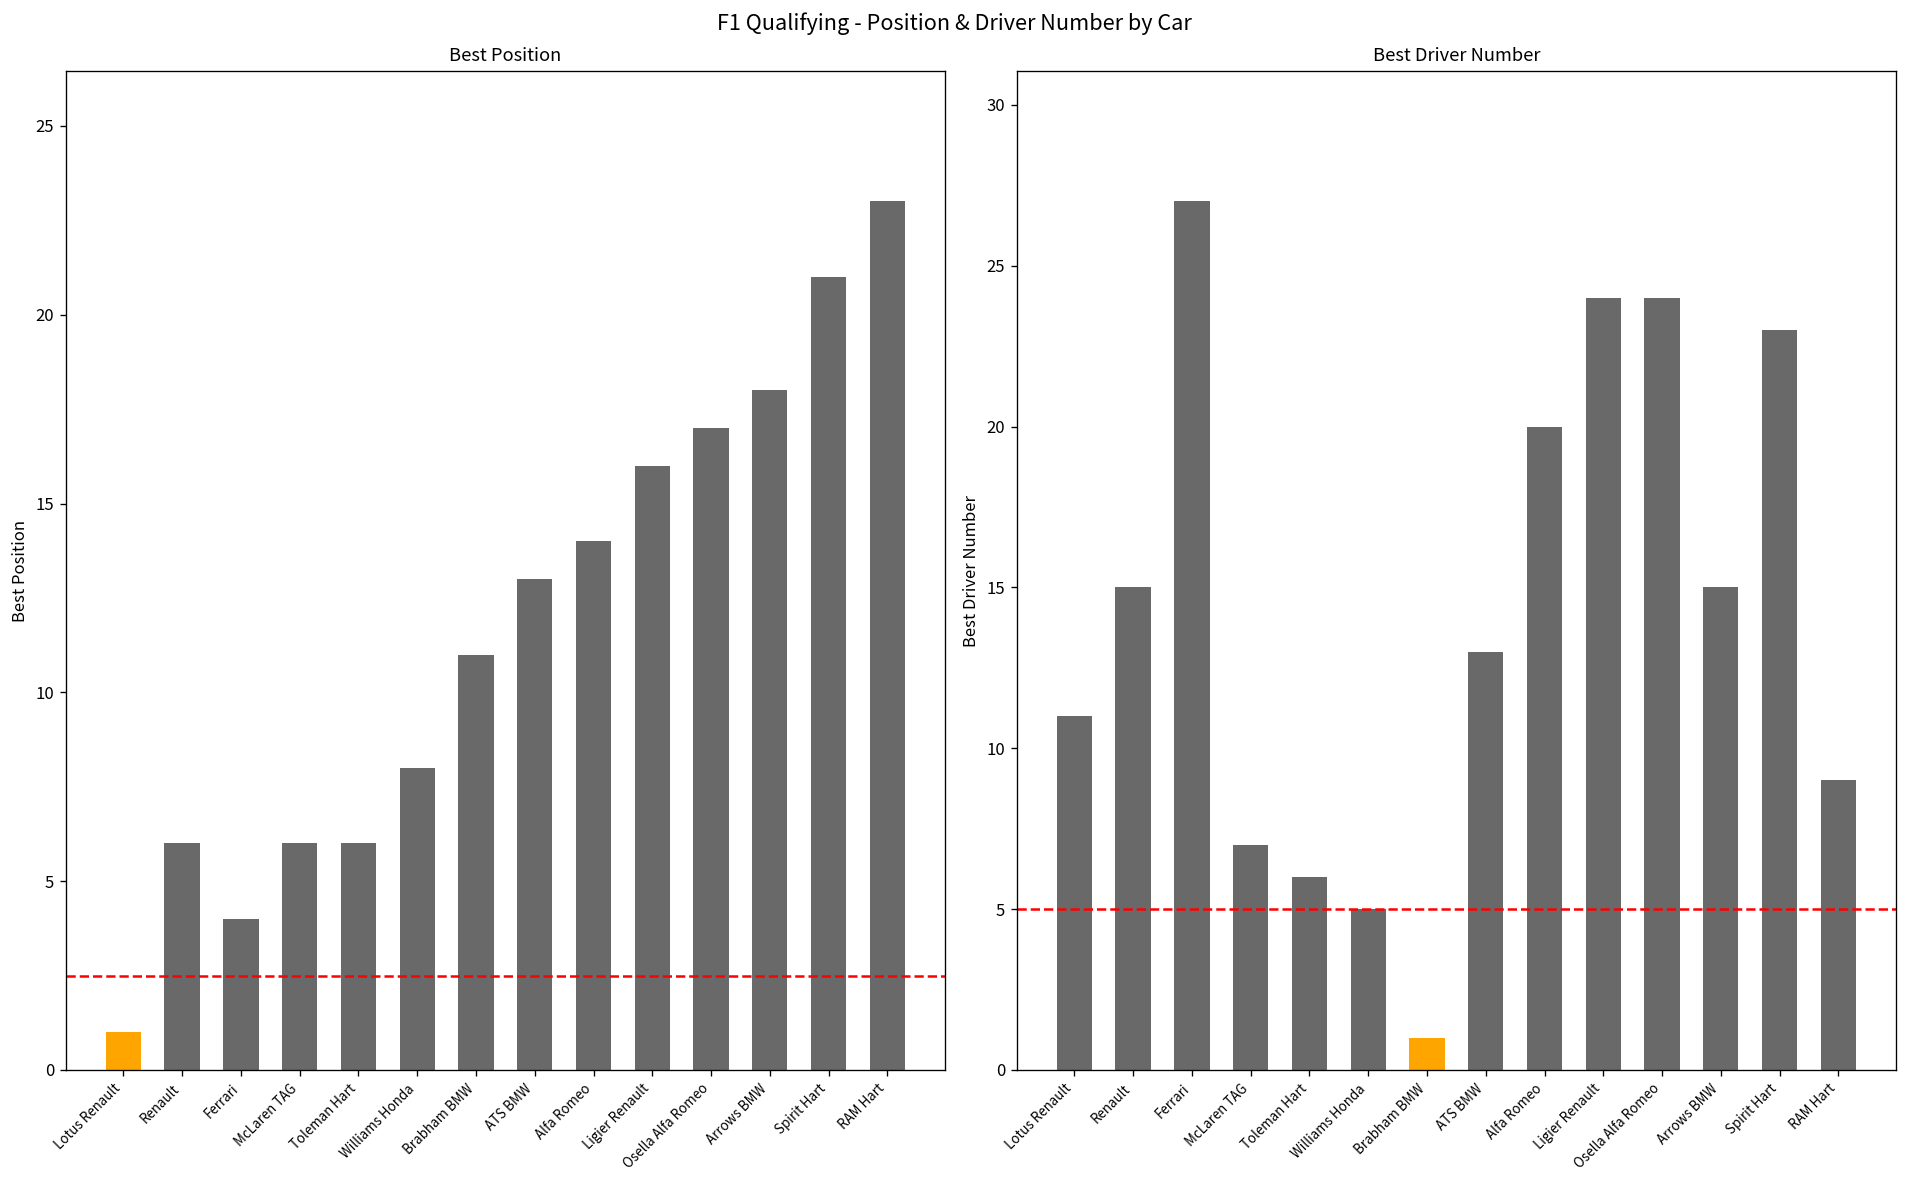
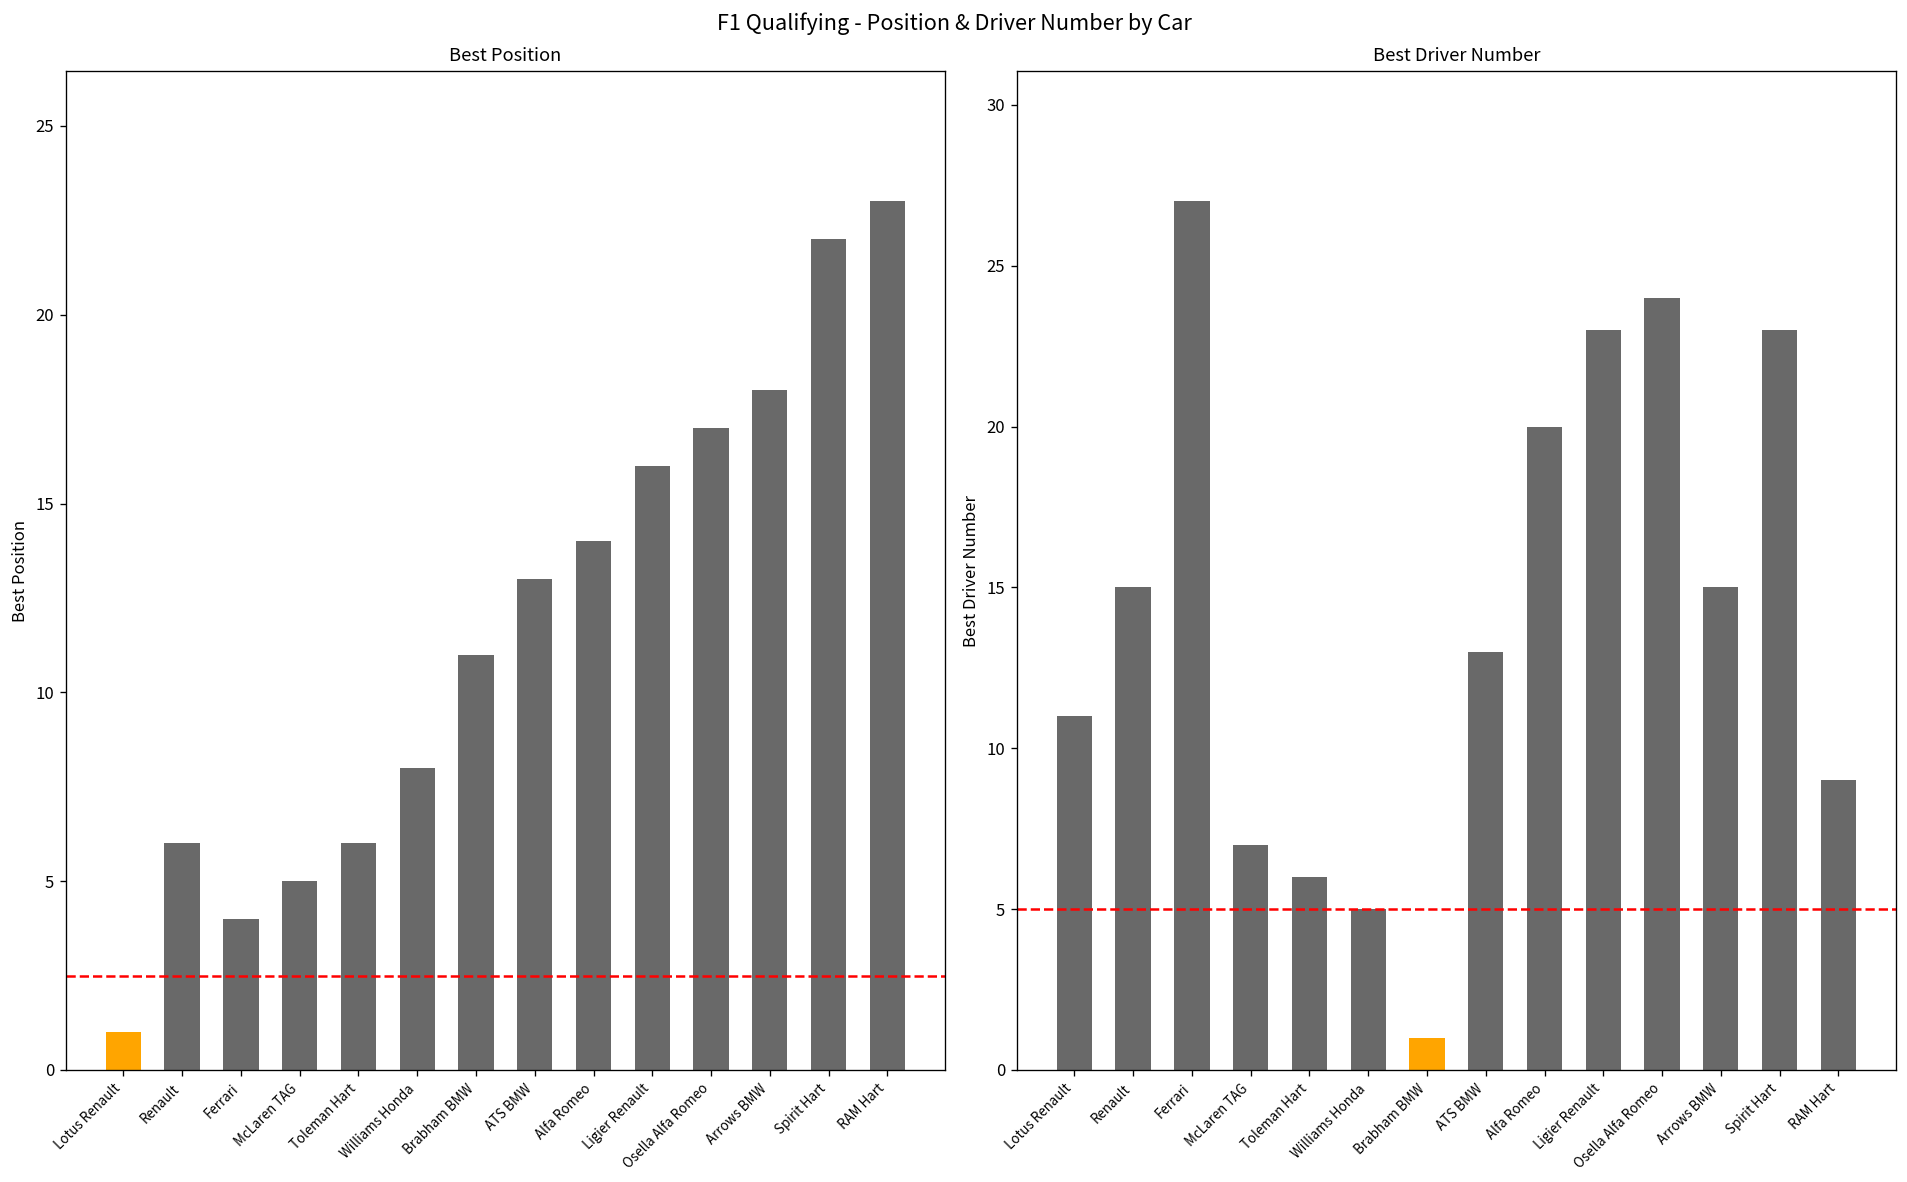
Best Position, McLaren TAG: 6 -> 5
Best Position, Spirit Hart: 21 -> 22
Best Driver Number, Ligier Renault: 24 -> 23
